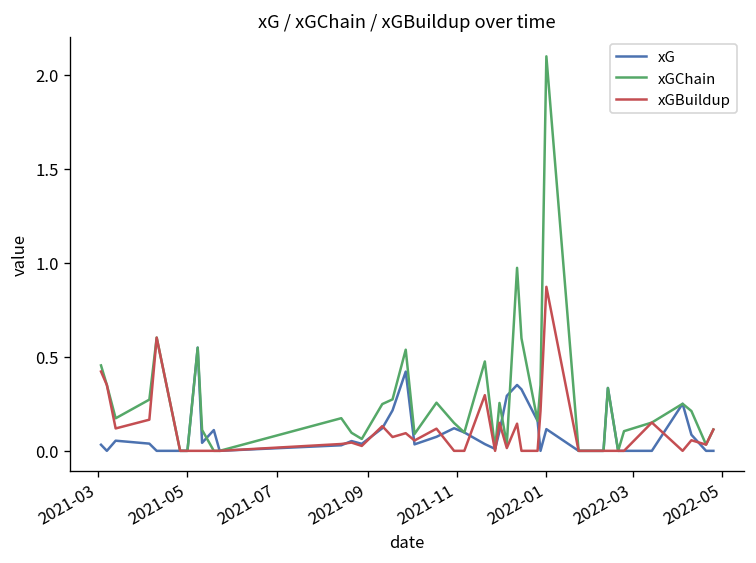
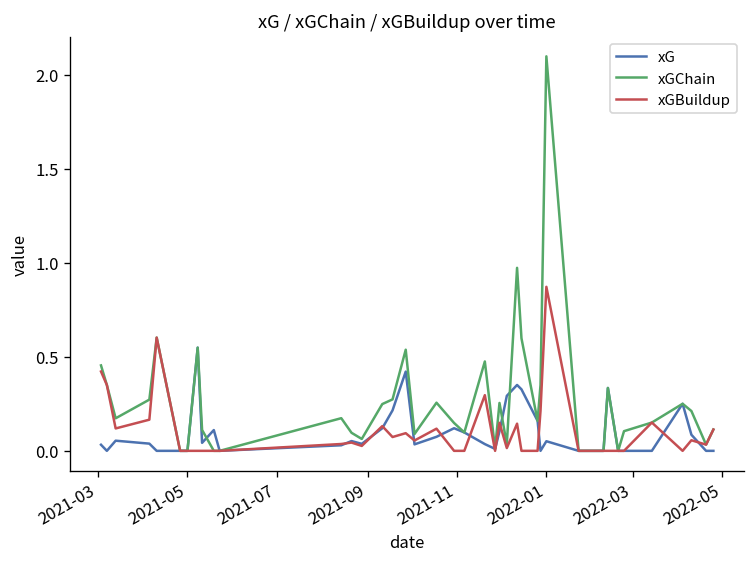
xG, 2022-01: 0.12 -> 0.05
